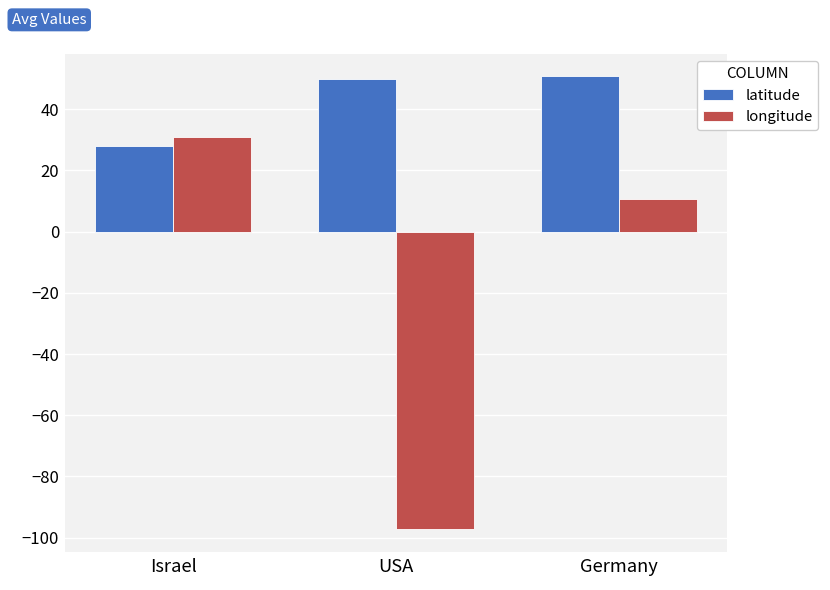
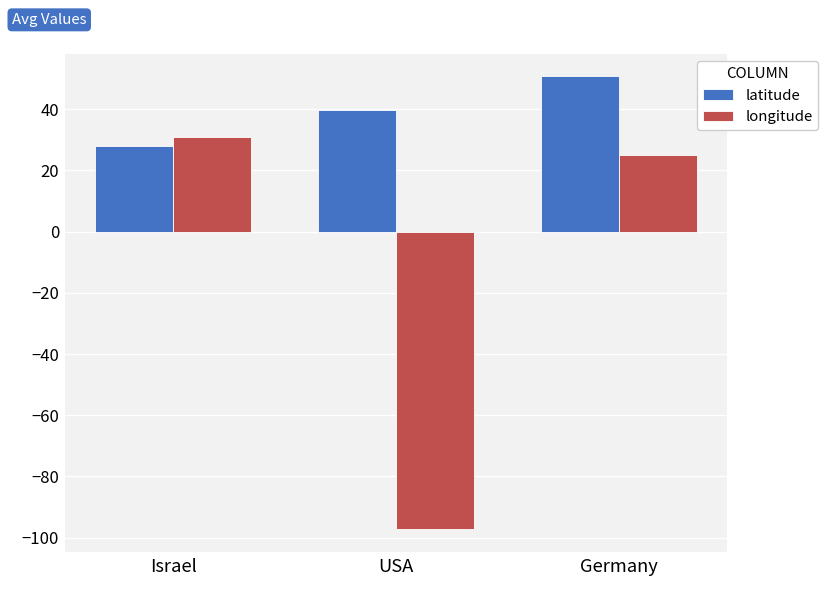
latitude, USA: 50 -> 40
longitude, Germany: 11 -> 25
